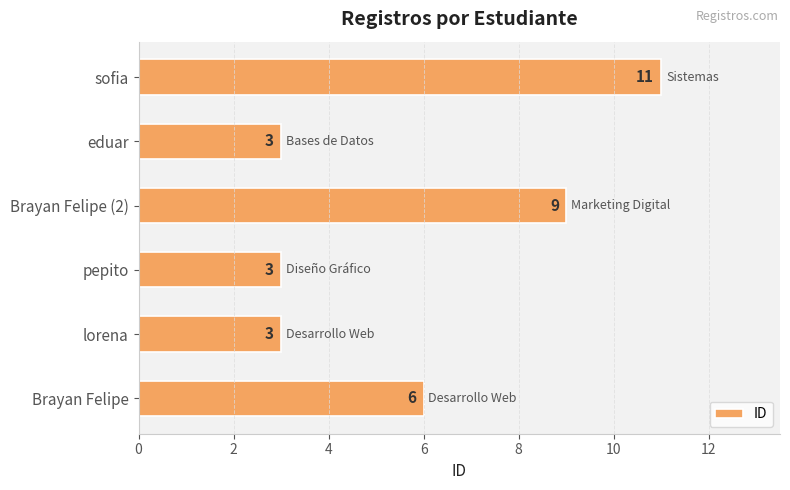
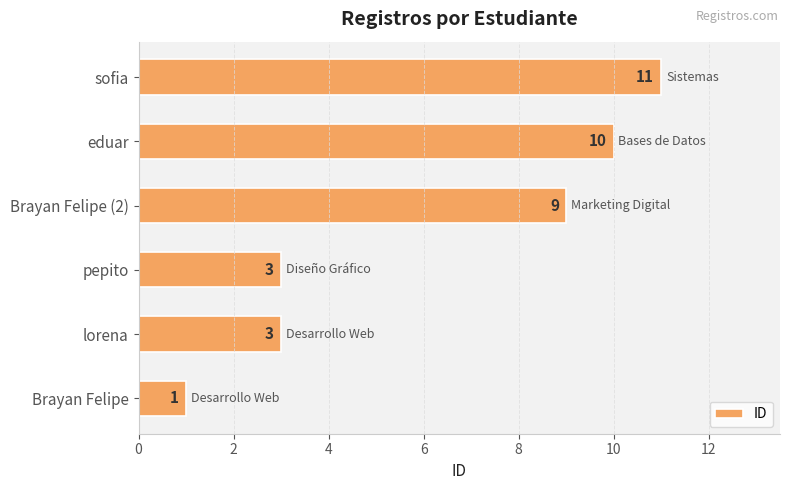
eduar: 3 -> 10
Brayan Felipe: 6 -> 1
